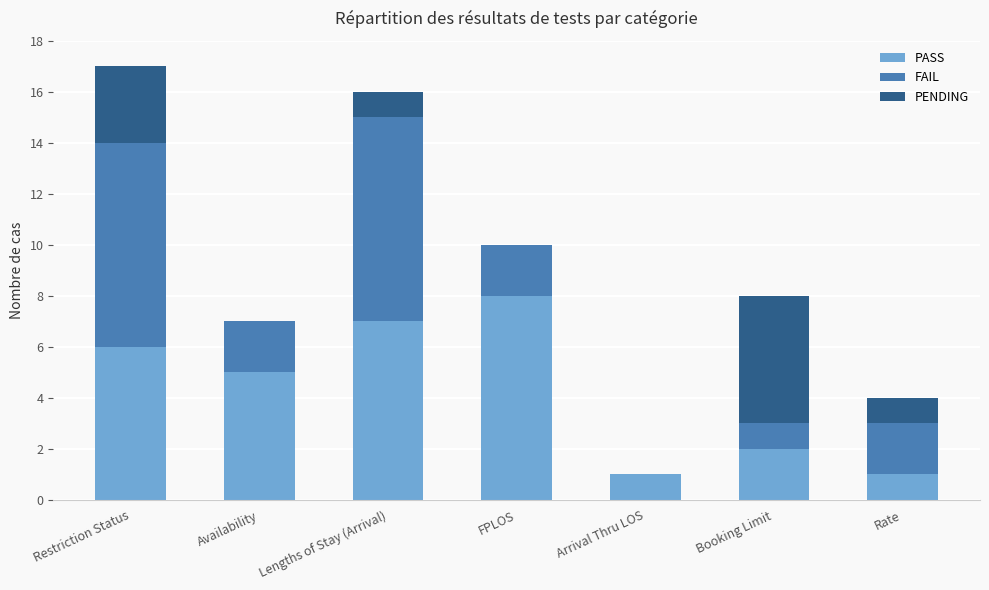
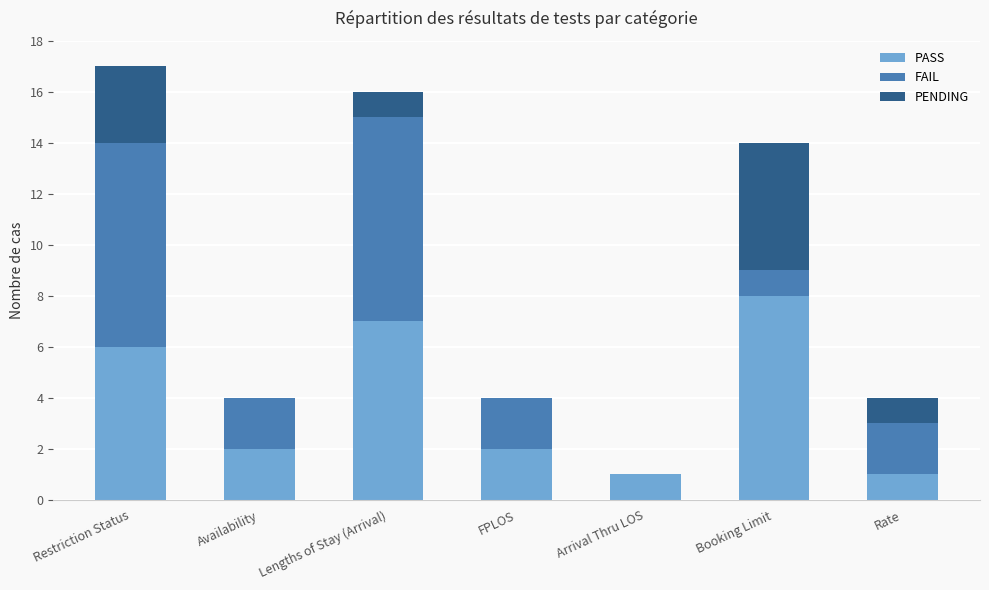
PASS, Availability: 5 -> 2
PASS, FPLOS: 8 -> 2
PASS, Booking Limit: 2 -> 8
